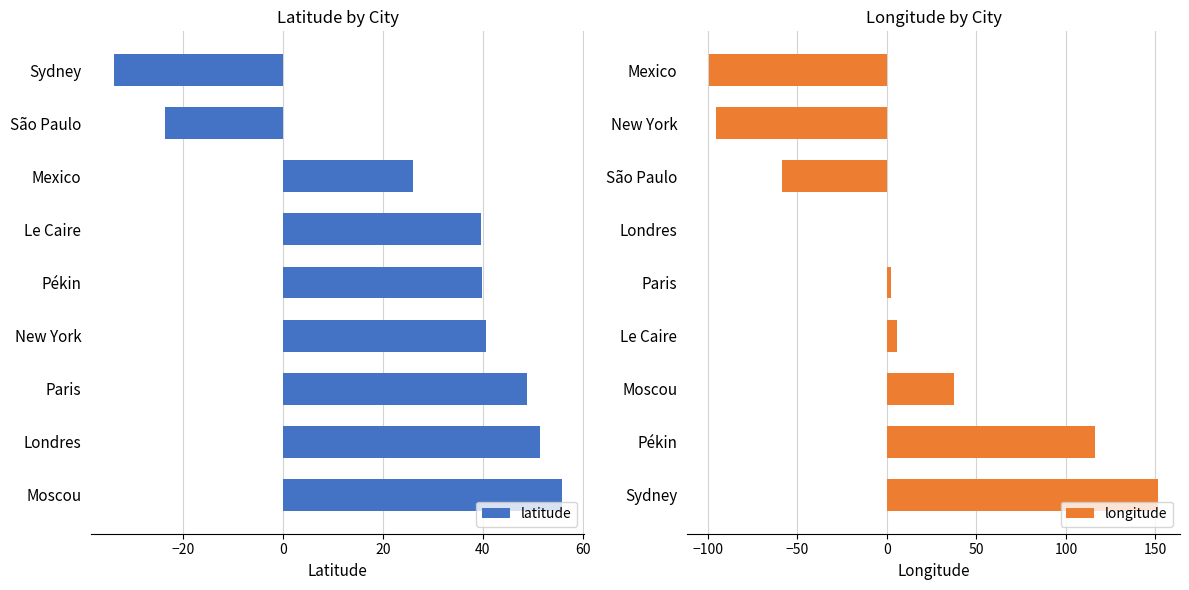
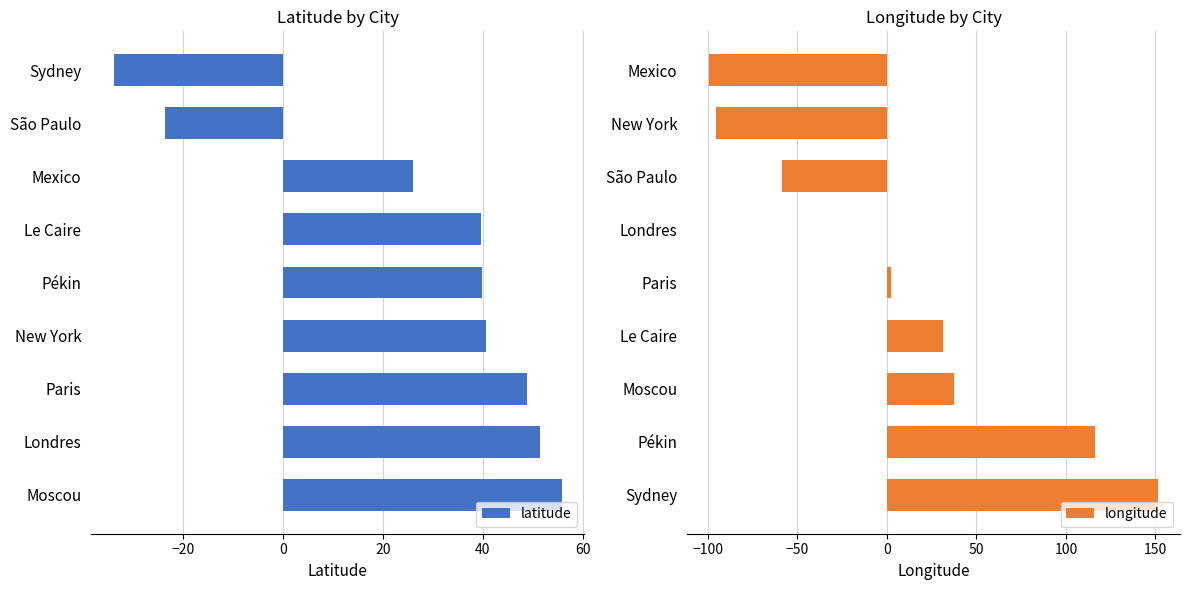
Longitude by City, Le Caire: 6 -> 31
